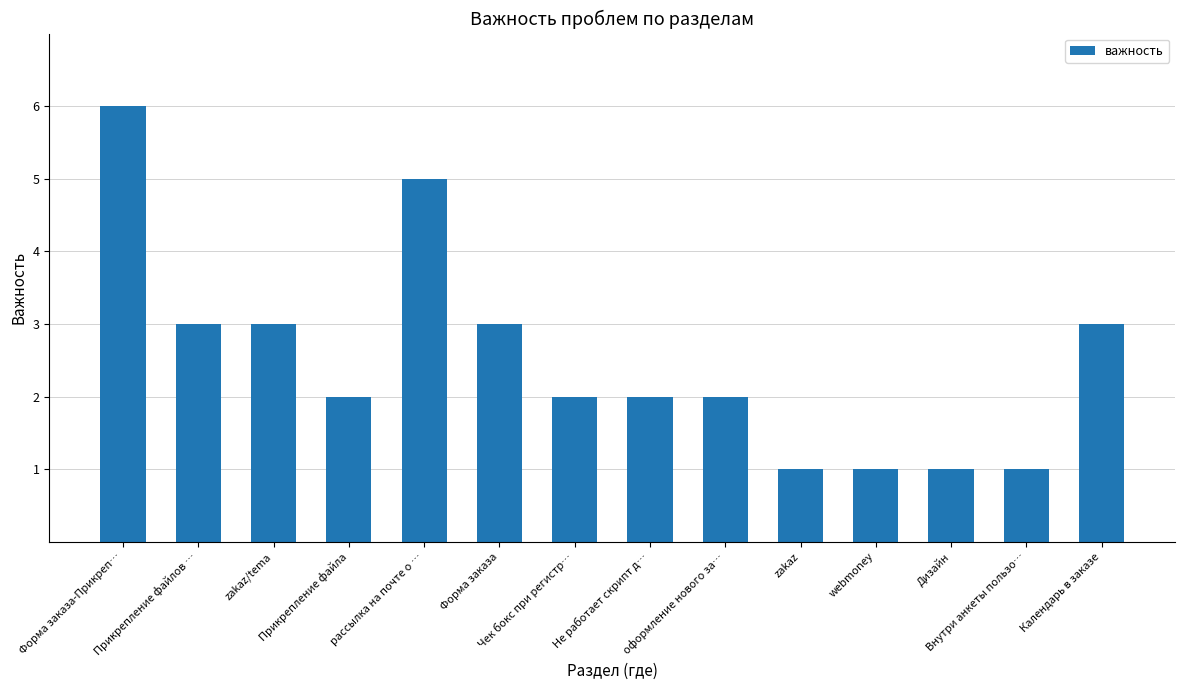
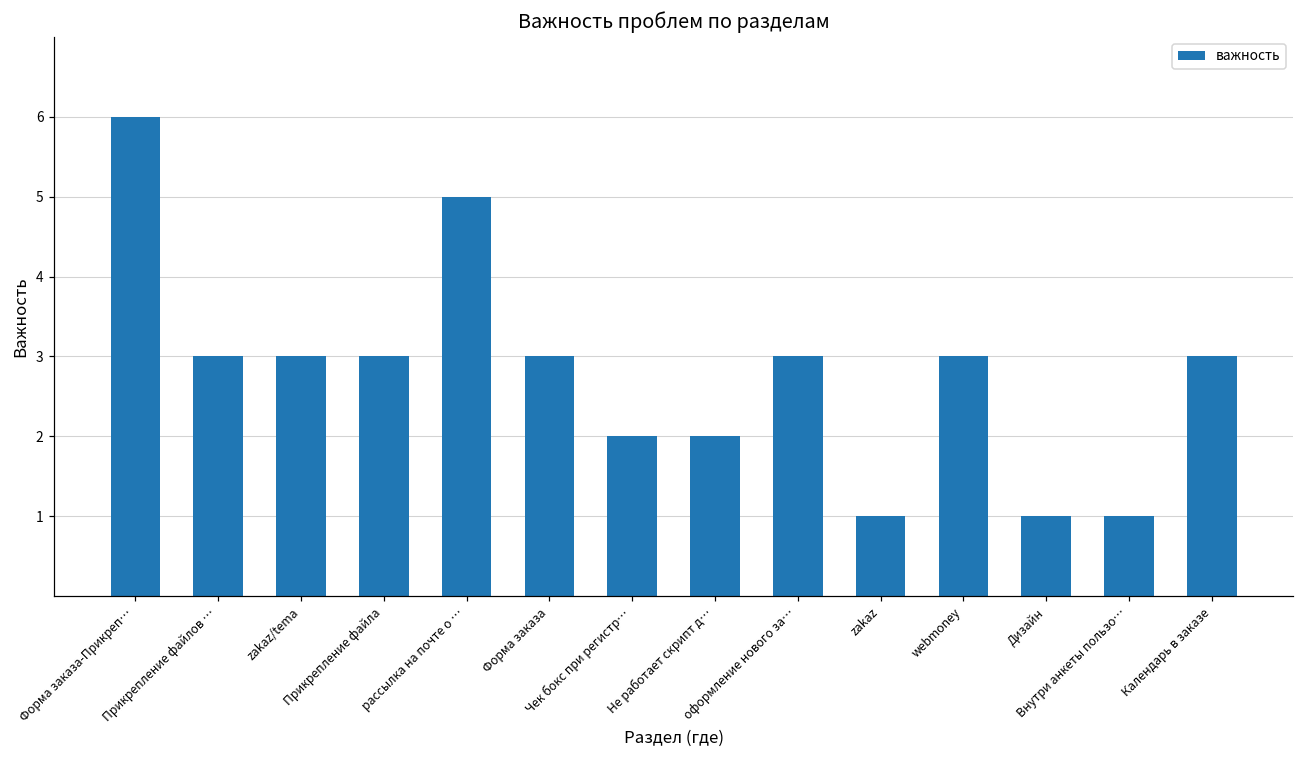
Прикрепление файла: 2 -> 3
оформление нового за…: 2 -> 3
webmoney: 1 -> 3
